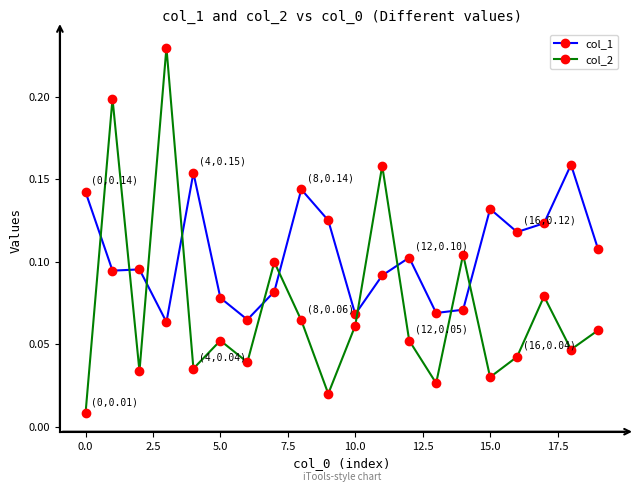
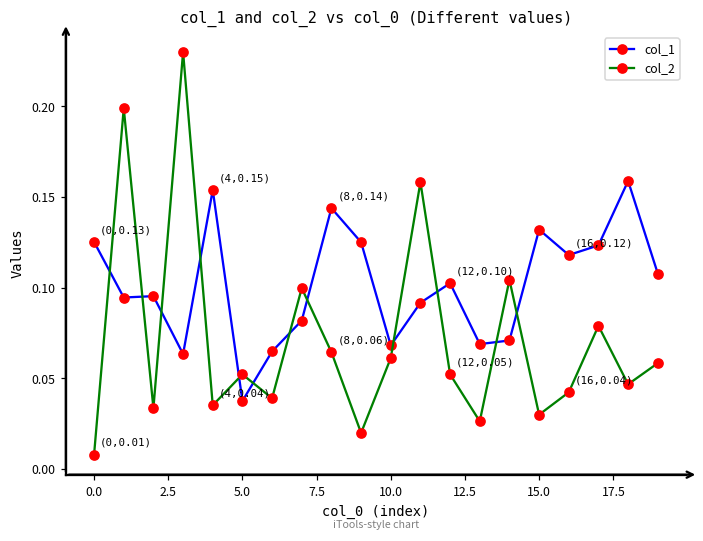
col_1, 0.0: (0,0.14) -> (0,0.13)
col_1, 5.0: 0.078 -> 0.038
